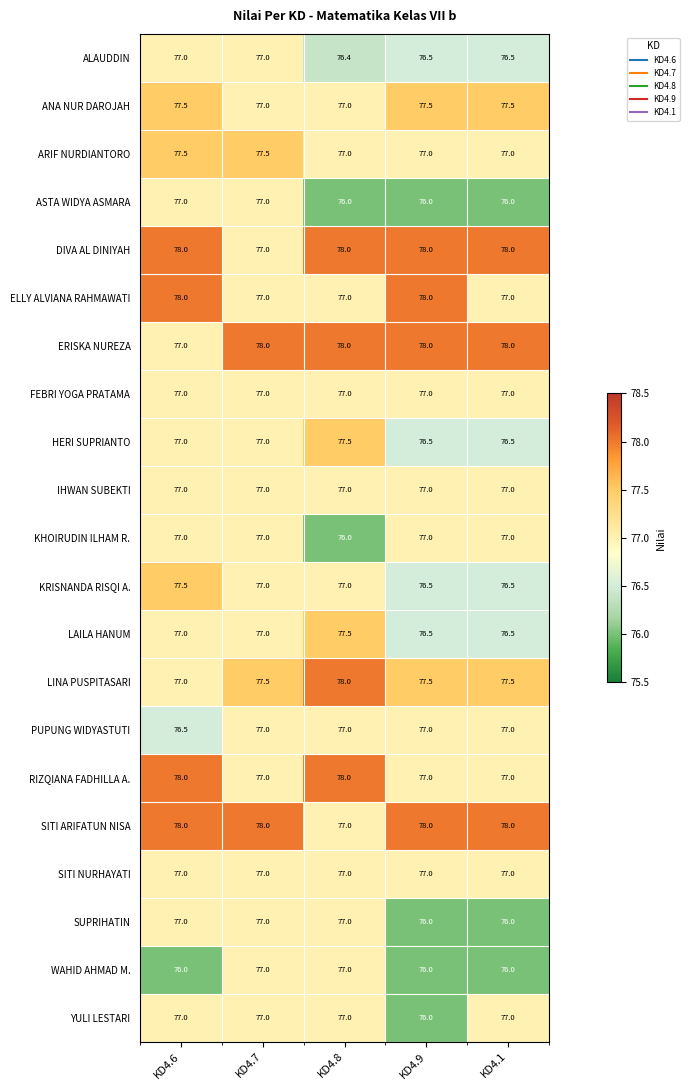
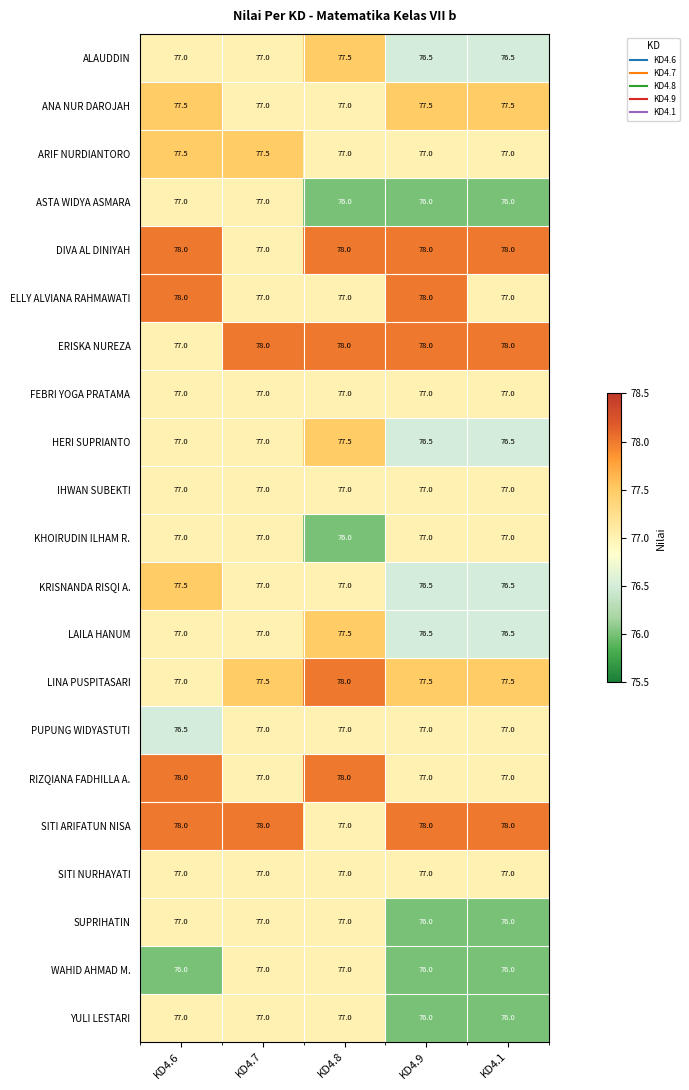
ALAUDDIN, KD4.8: 76.4 -> 77.5
YULI LESTARI, KD4.1: 77.0 -> 76.0
